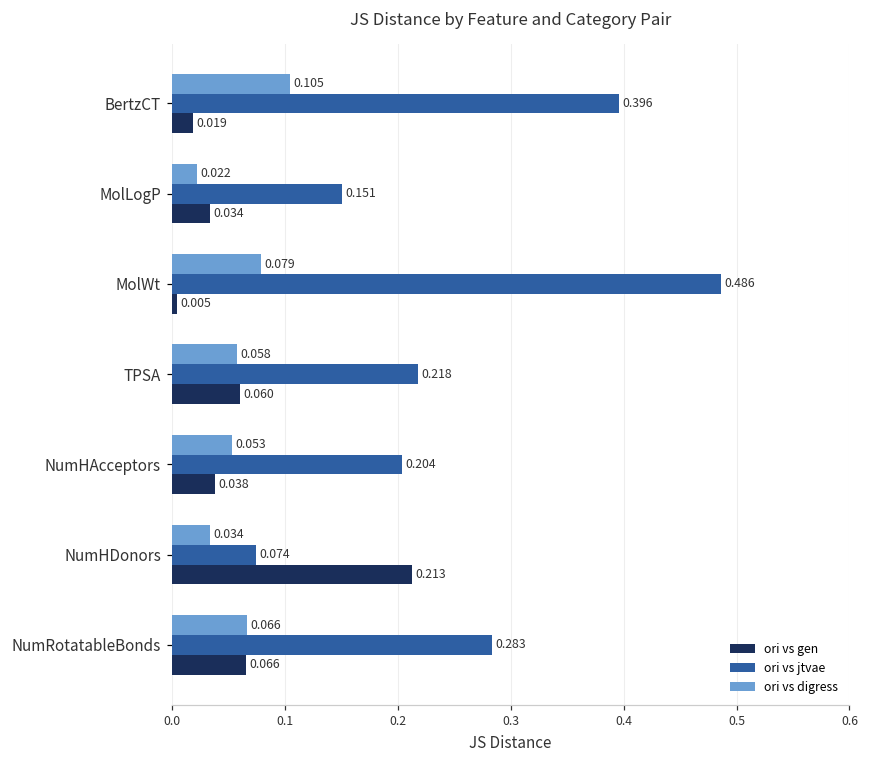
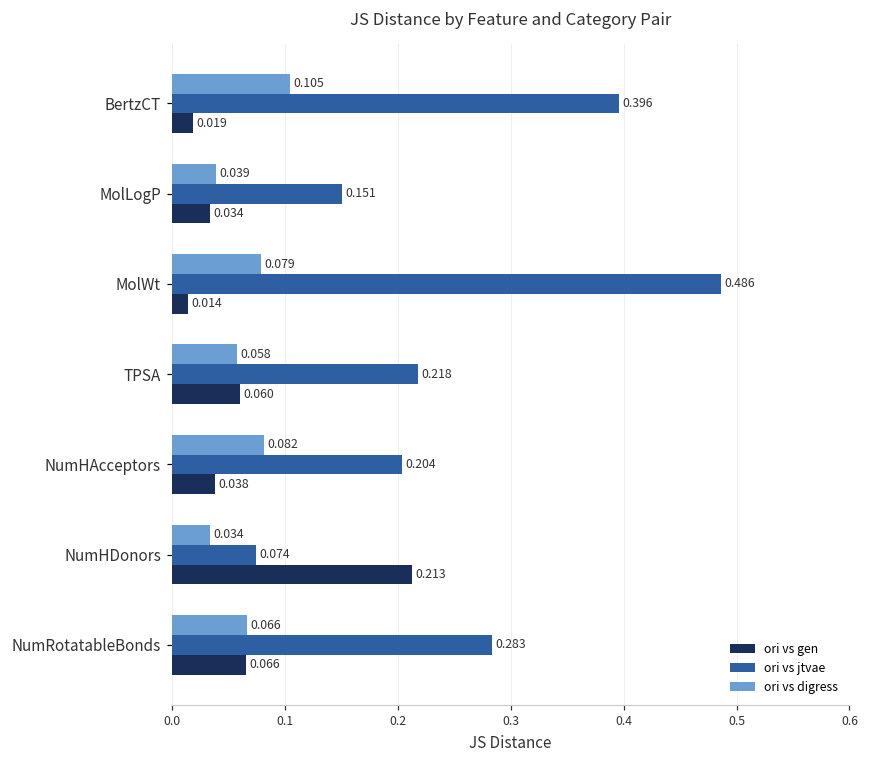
ori vs digress, MolLogP: 0.022 -> 0.039
ori vs gen, MolWt: 0.005 -> 0.014
ori vs digress, NumHAcceptors: 0.053 -> 0.082
